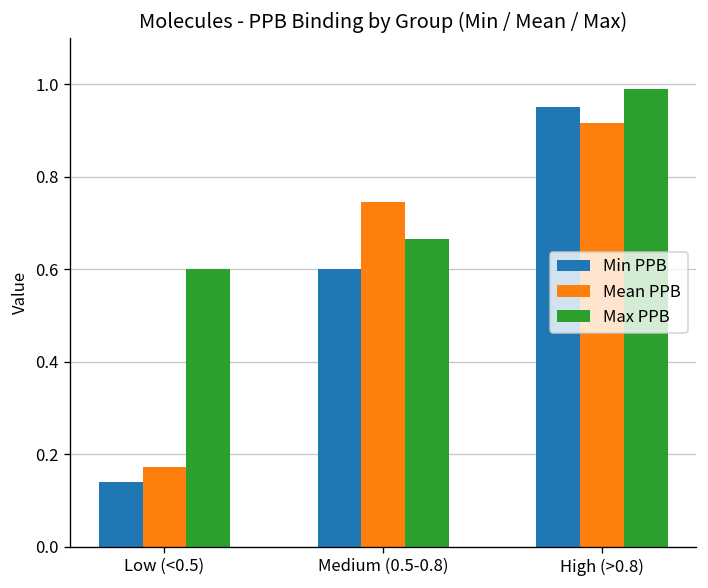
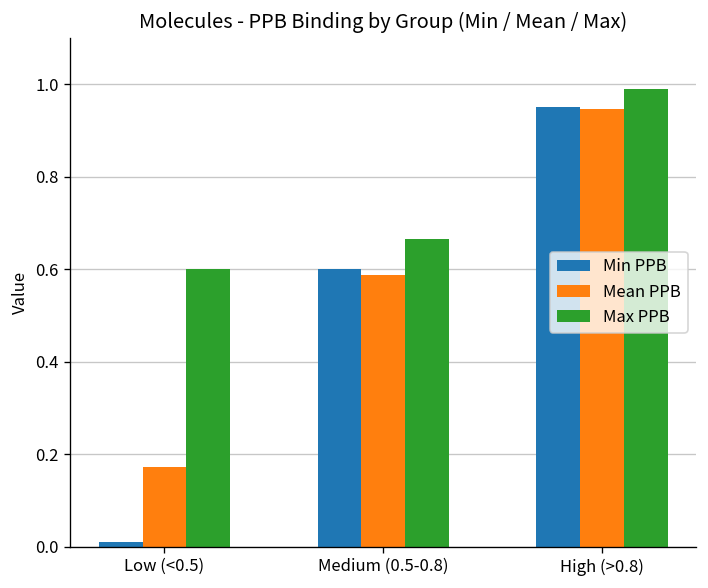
Min PPB, Low (<0.5): 0.14 -> 0.01
Mean PPB, Medium (0.5-0.8): 0.75 -> 0.59
Mean PPB, High (>0.8): 0.92 -> 0.95
